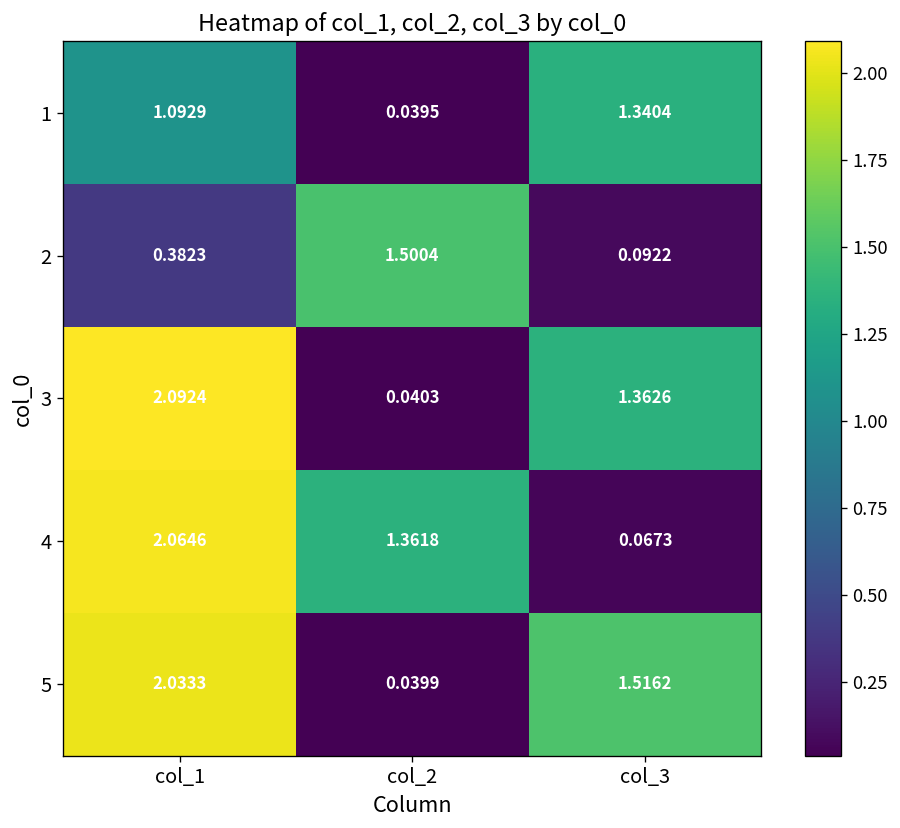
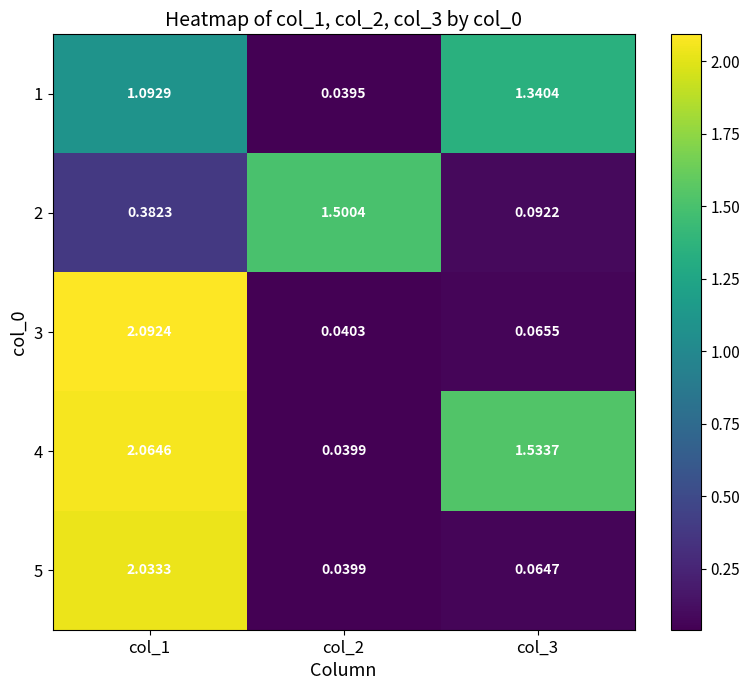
3, col_3: 1.3626 -> 0.0655
4, col_2: 1.3618 -> 0.0399
4, col_3: 0.0673 -> 1.5337
5, col_3: 1.5162 -> 0.0647
